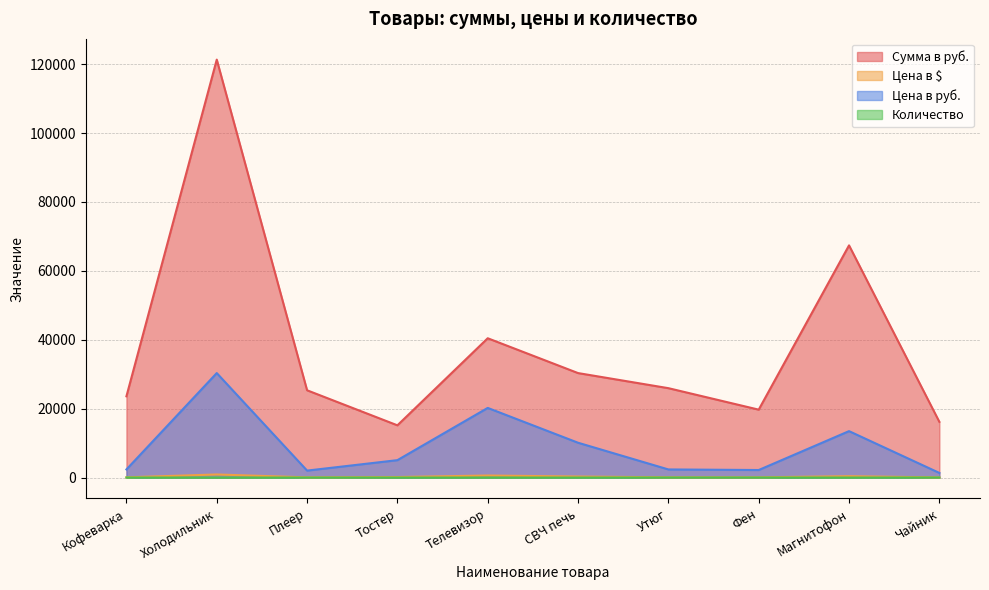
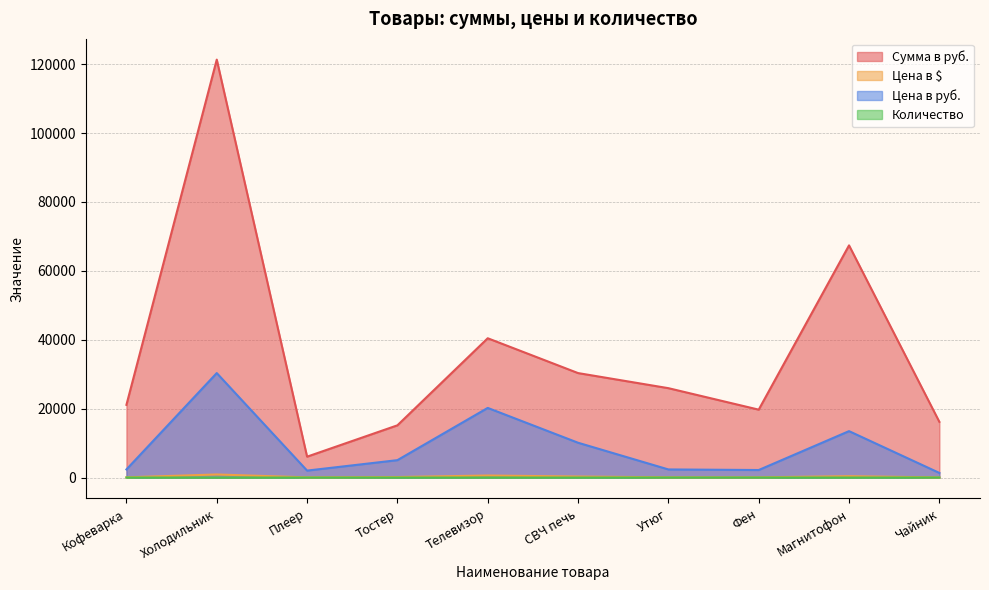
Сумма в руб., Кофеварка: 24000 -> 21000
Сумма в руб., Плеер: 25000 -> 6000
